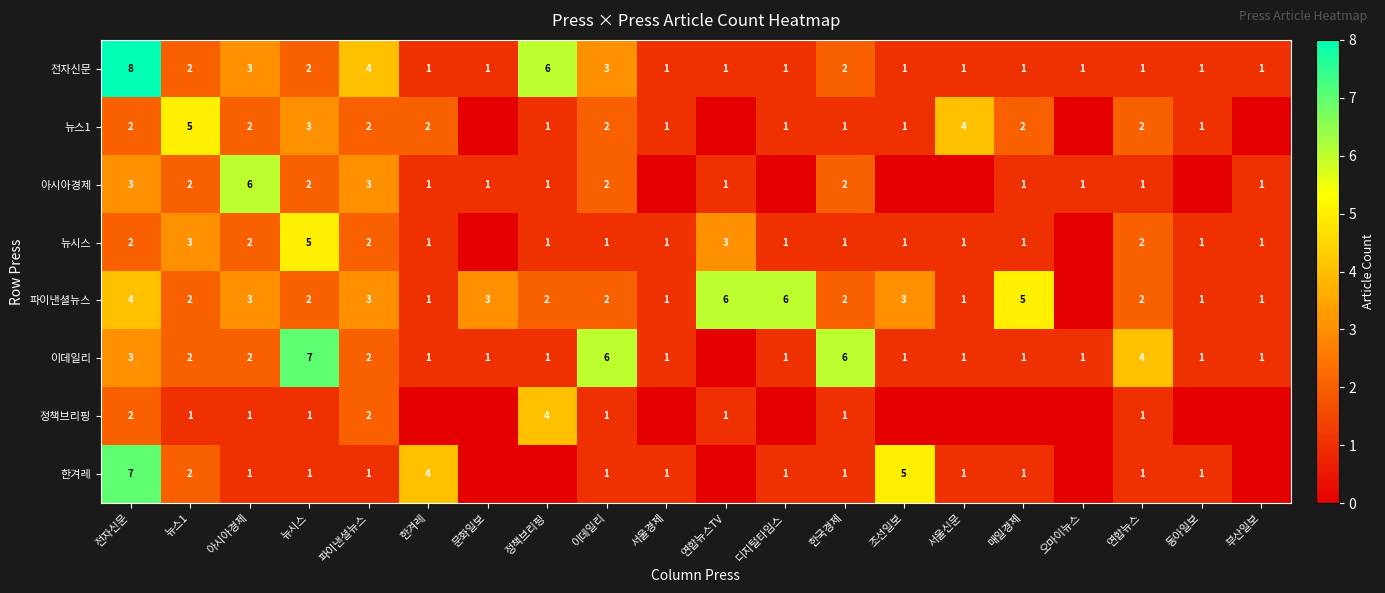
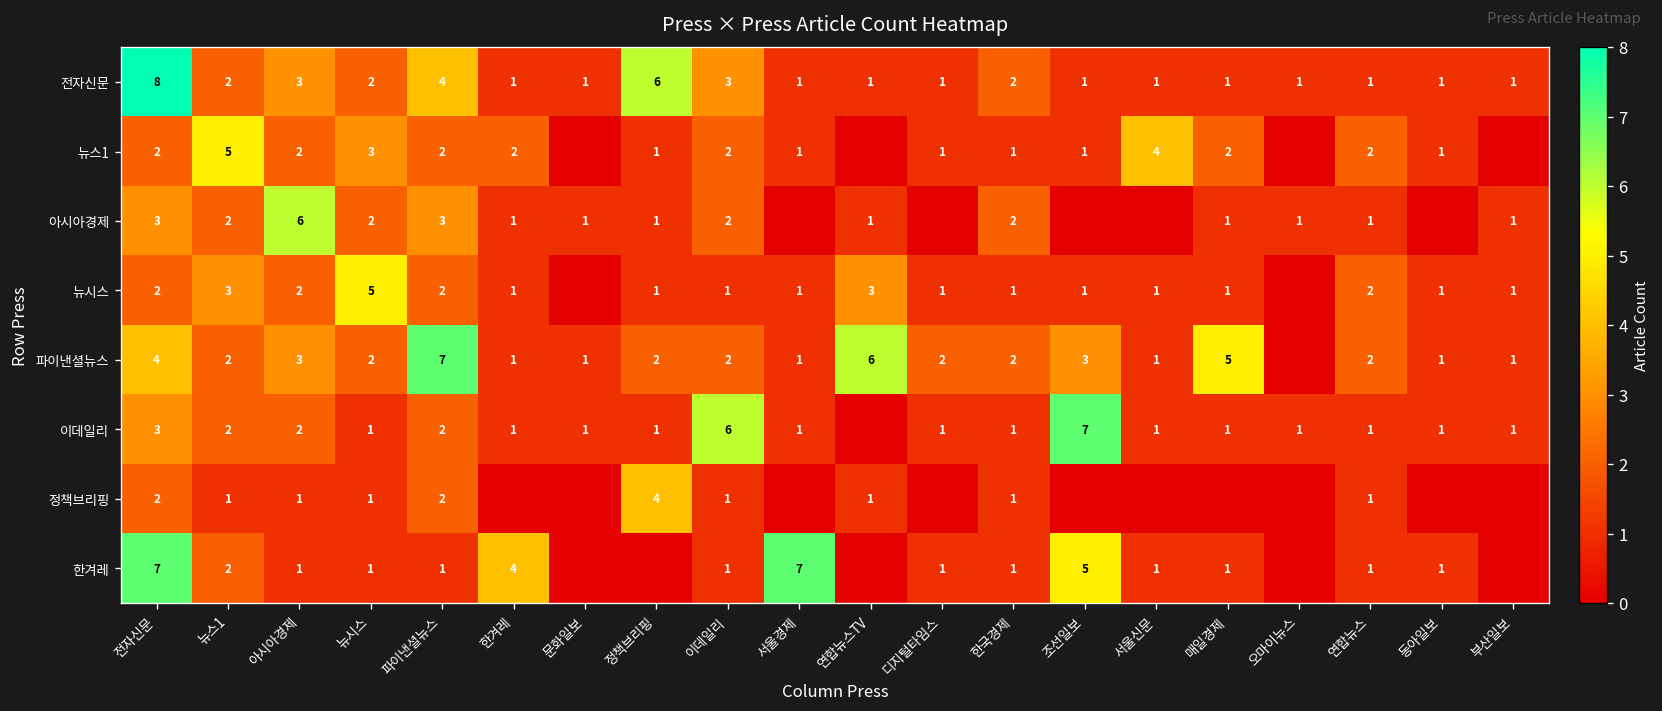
파이낸셜뉴스, 파이낸셜뉴스: 3 -> 7
파이낸셜뉴스, 문화일보: 3 -> 1
파이낸셜뉴스, 디지털타임스: 6 -> 2
이데일리, 뉴시스: 7 -> 1
이데일리, 한국경제: 6 -> 1
이데일리, 조선일보: 1 -> 7
이데일리, 연합뉴스: 4 -> 1
한겨레, 서울경제: 1 -> 7
